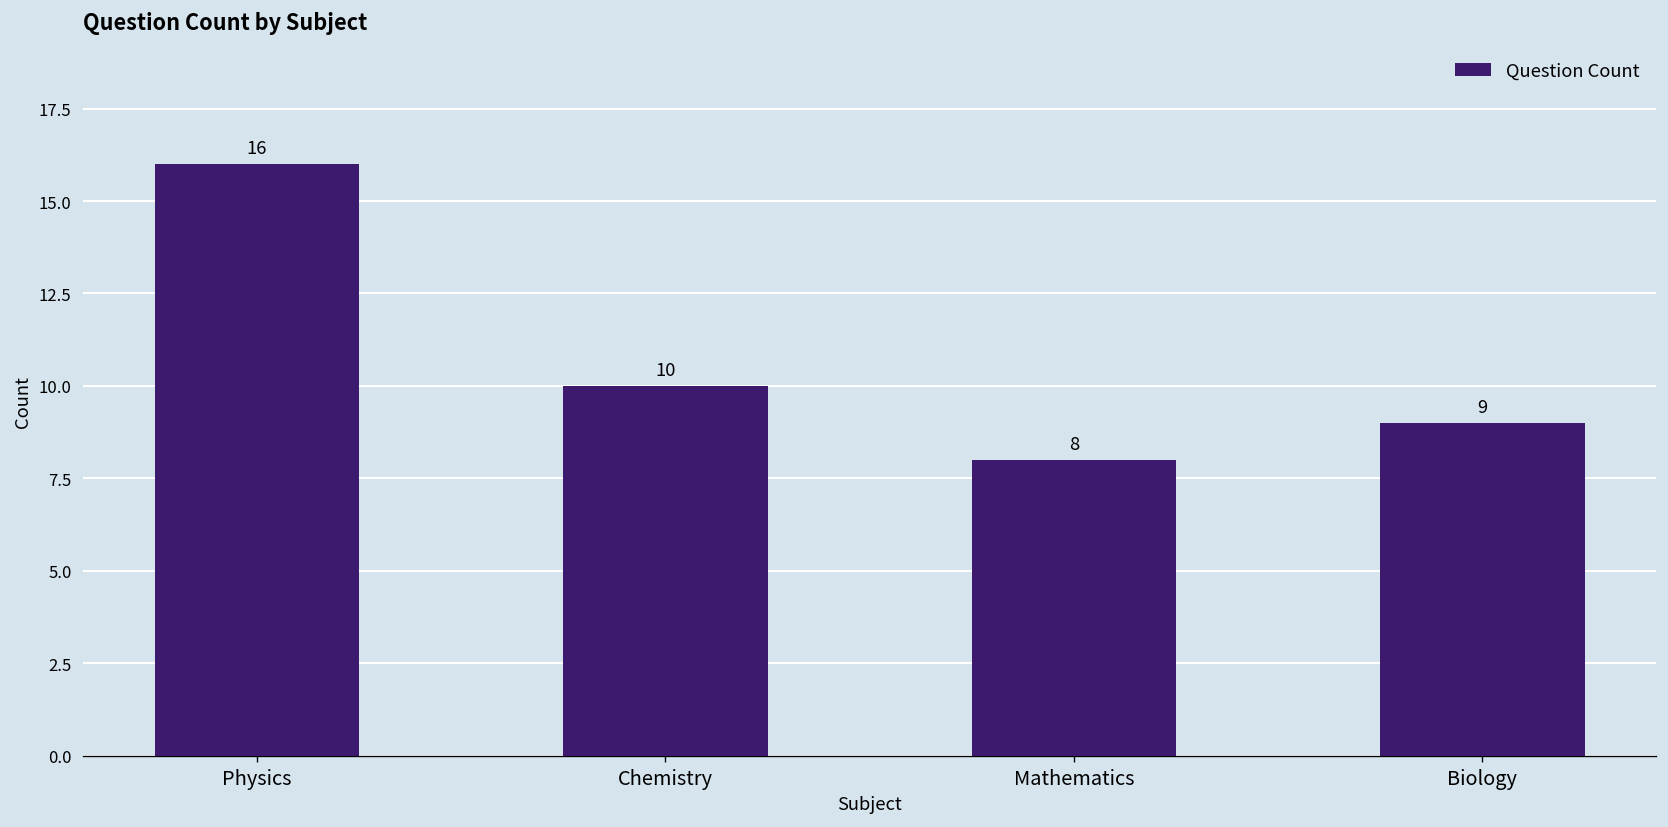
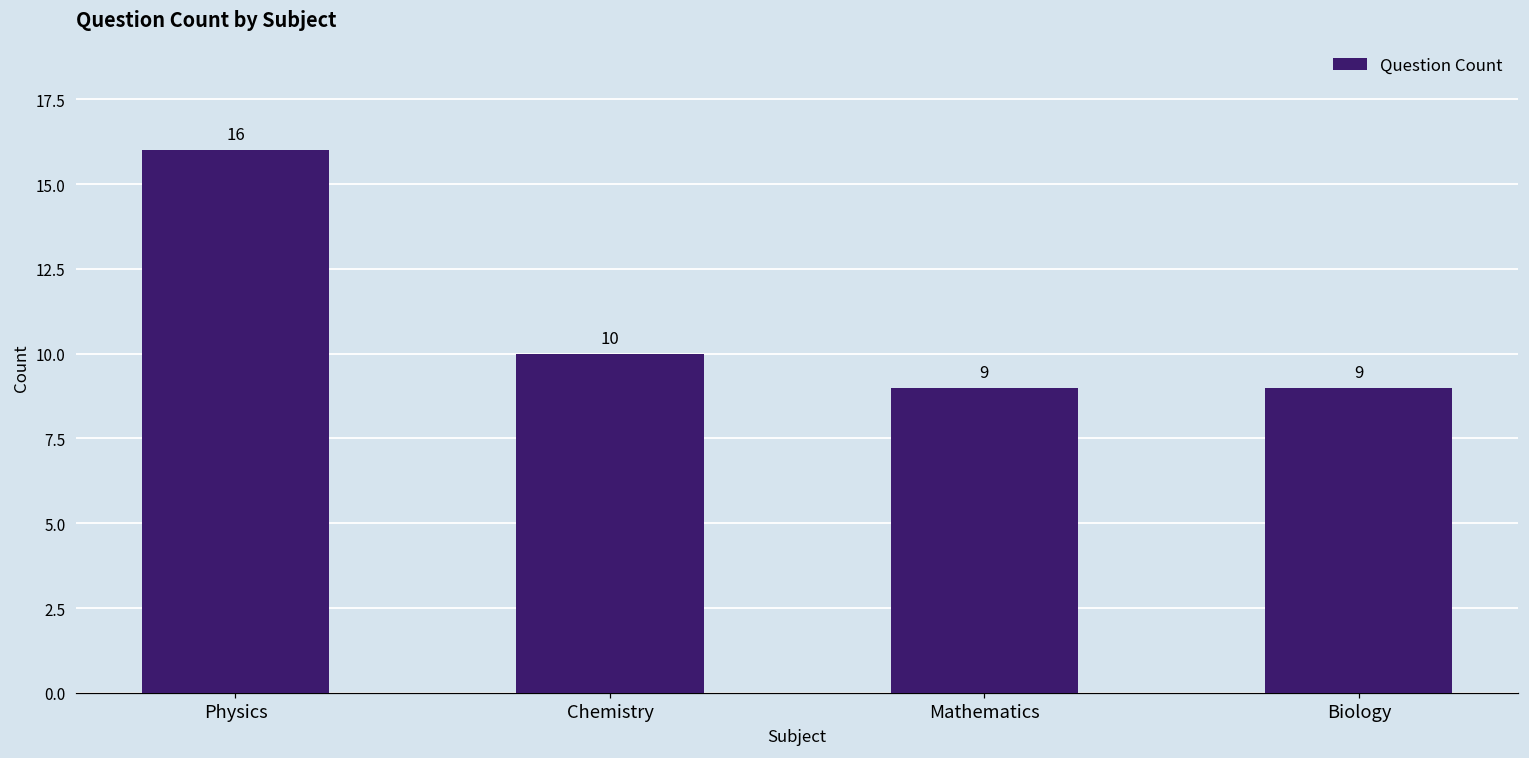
Mathematics: 8 -> 9
